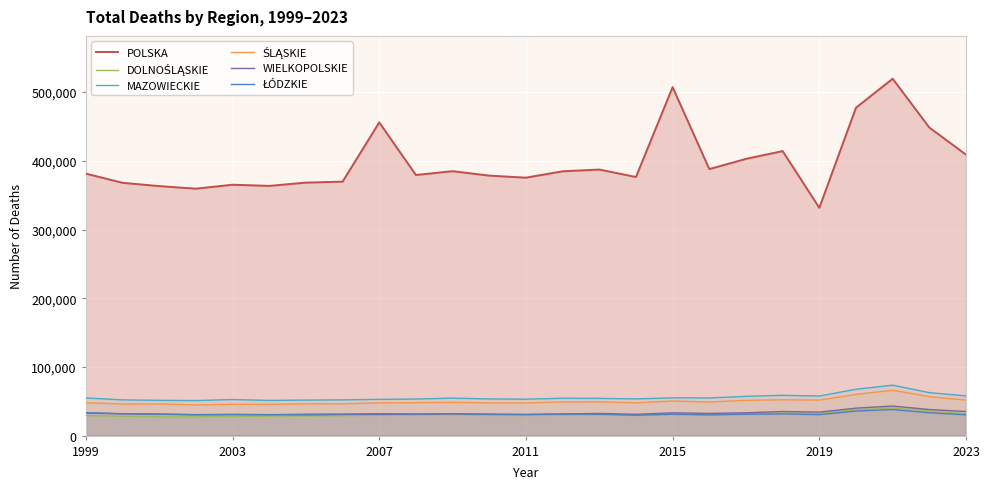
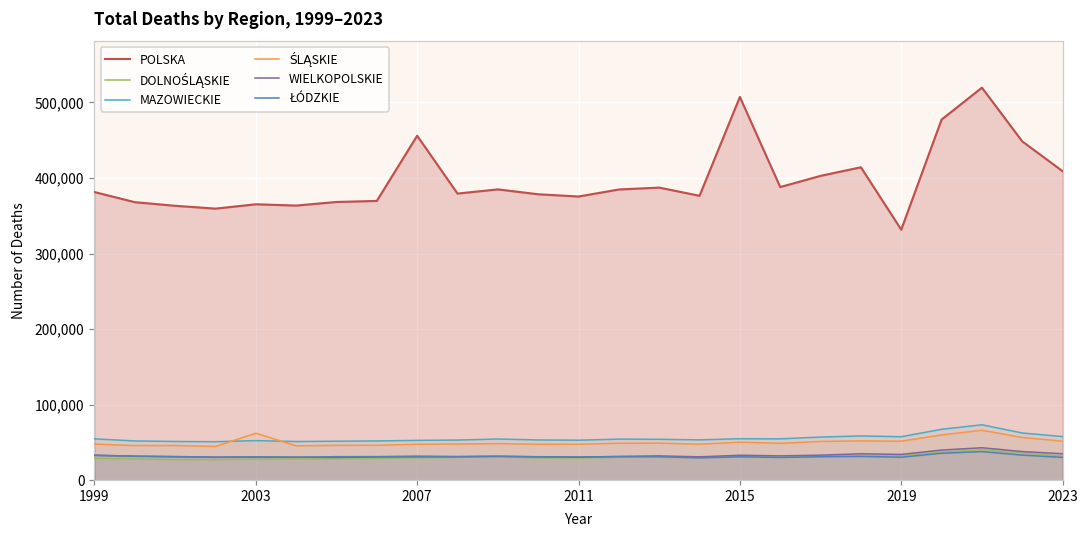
ŚLĄSKIE, 2003: 50,000 -> 60,000
